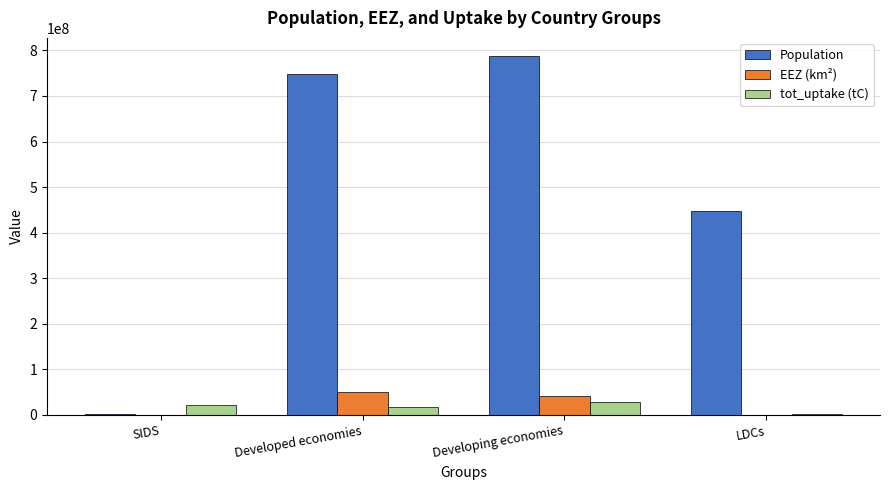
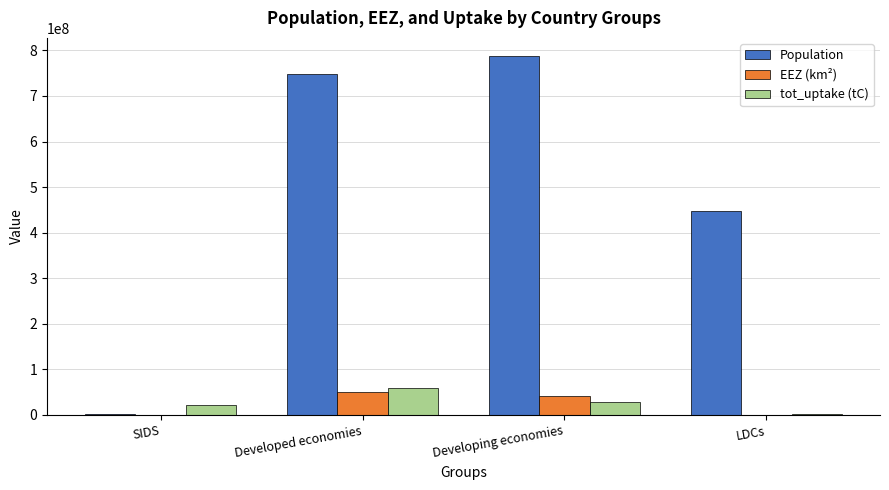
tot_uptake (tC), Developed economies: 20000000 -> 60000000
